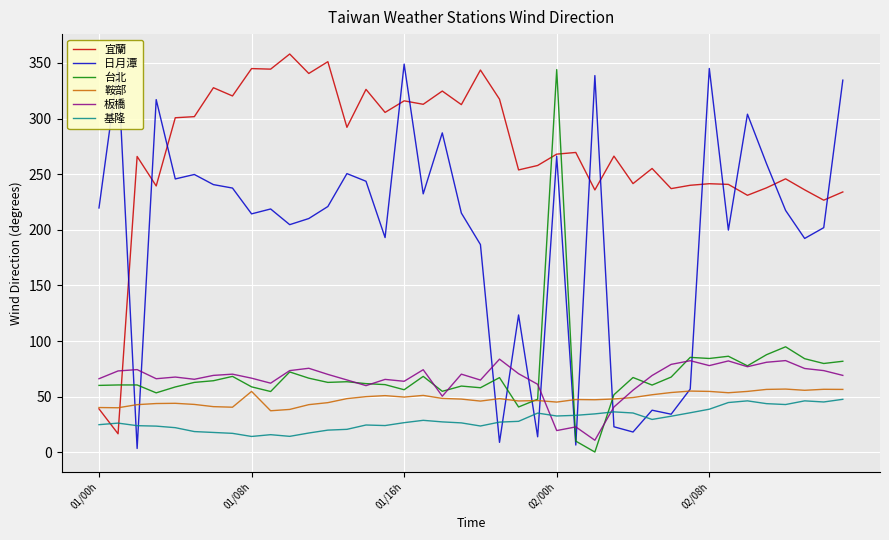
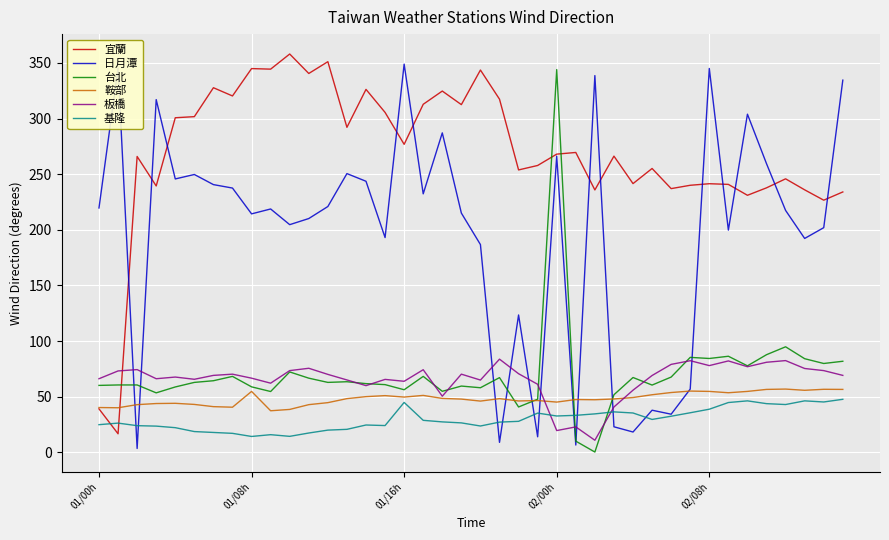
宜蘭, 01/16h: 316 -> 277
基隆, 01/16h: 27 -> 45
